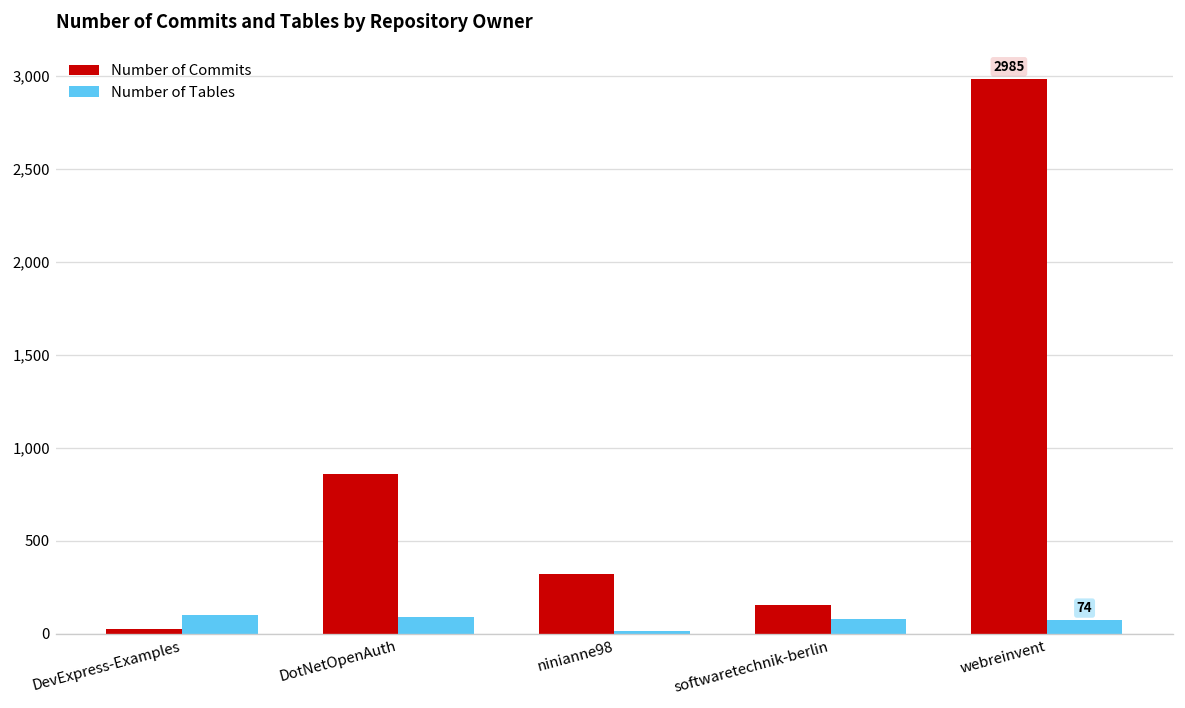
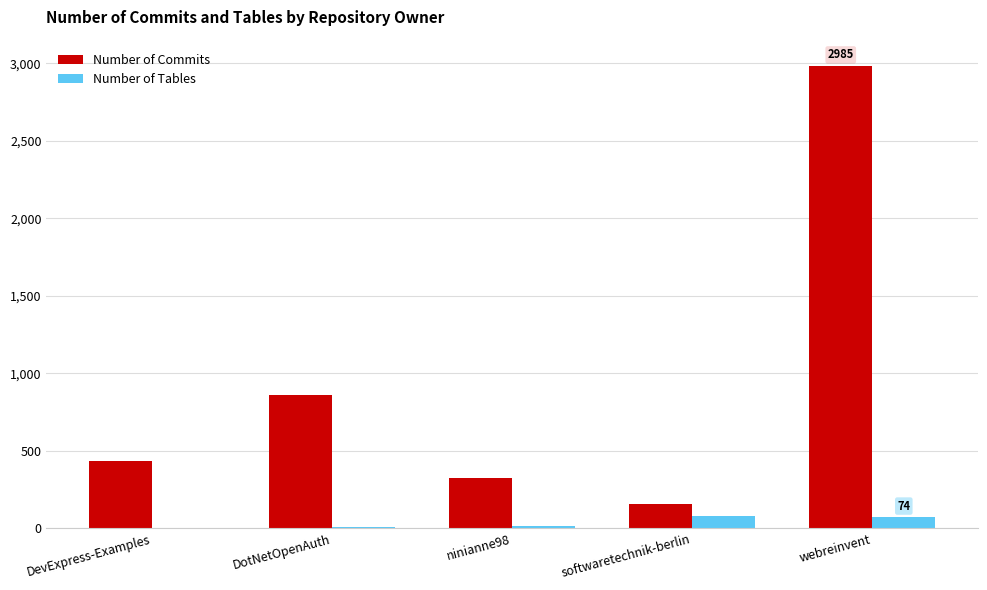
Number of Commits, DevExpress-Examples: 30 -> 440
Number of Tables, DevExpress-Examples: 100 -> 0
Number of Tables, DotNetOpenAuth: 90 -> 10
